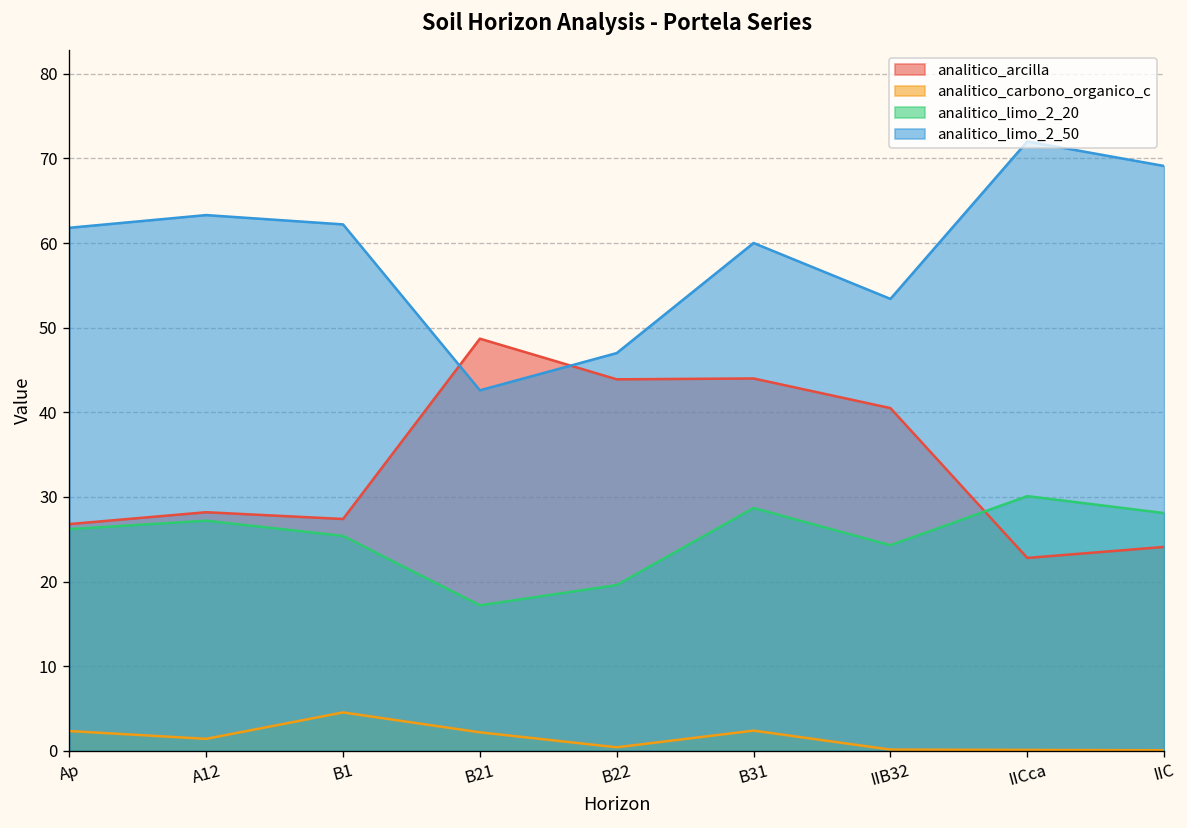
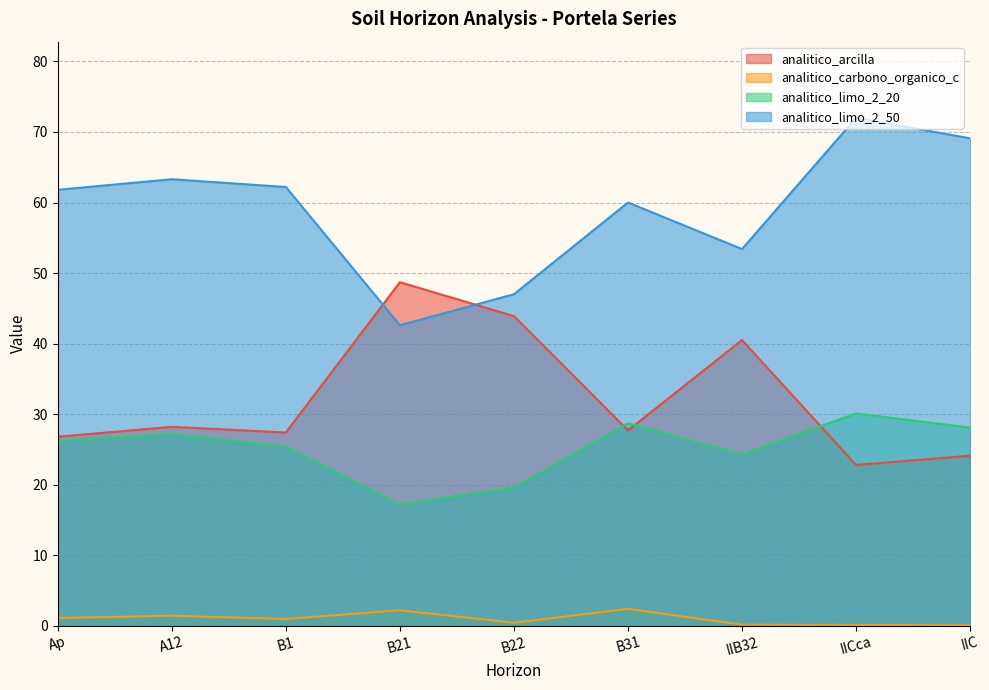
analitico_carbono_organico_c, Ap: 2 -> 1
analitico_carbono_organico_c, B1: 5 -> 1
analitico_arcilla, B31: 44 -> 28
